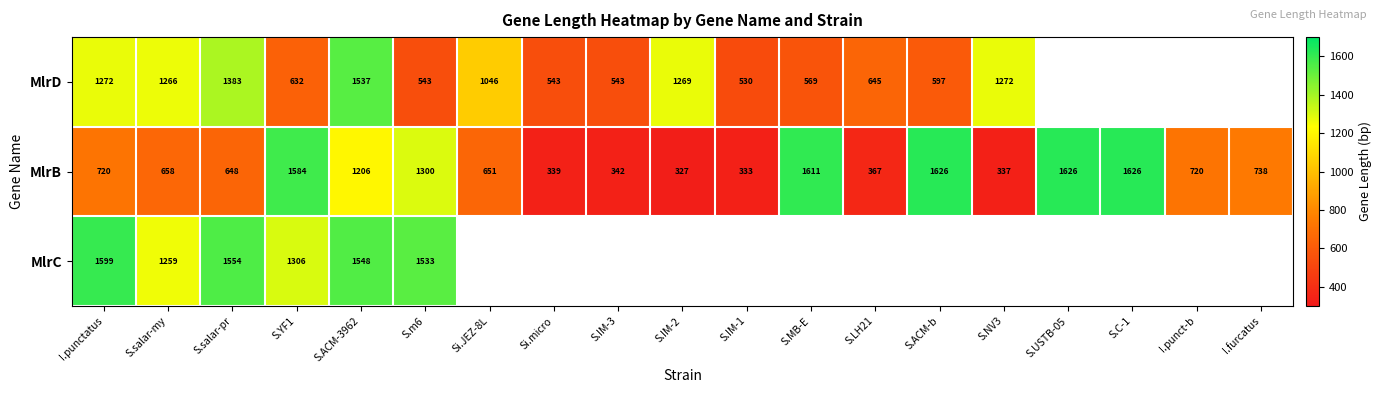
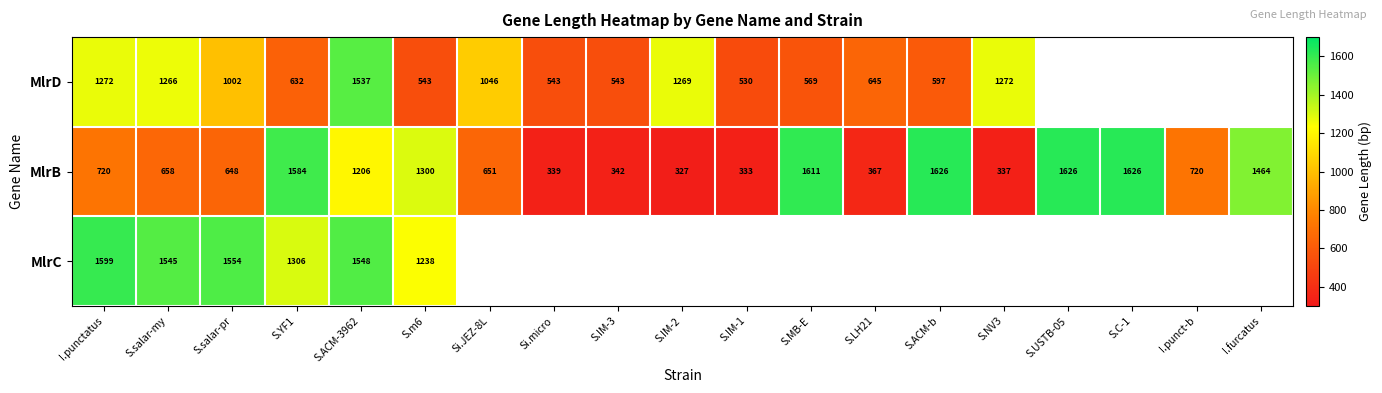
MlrD, S.salar-pr: 1383 -> 1002
MlrB, I.furcatus: 738 -> 1464
MlrC, S.salar-my: 1259 -> 1545
MlrC, S.m6: 1533 -> 1238
